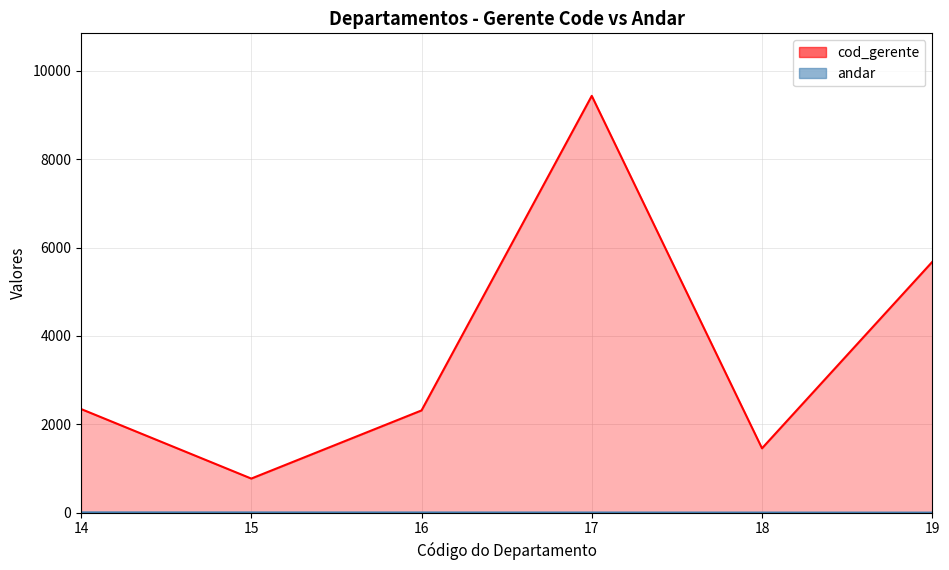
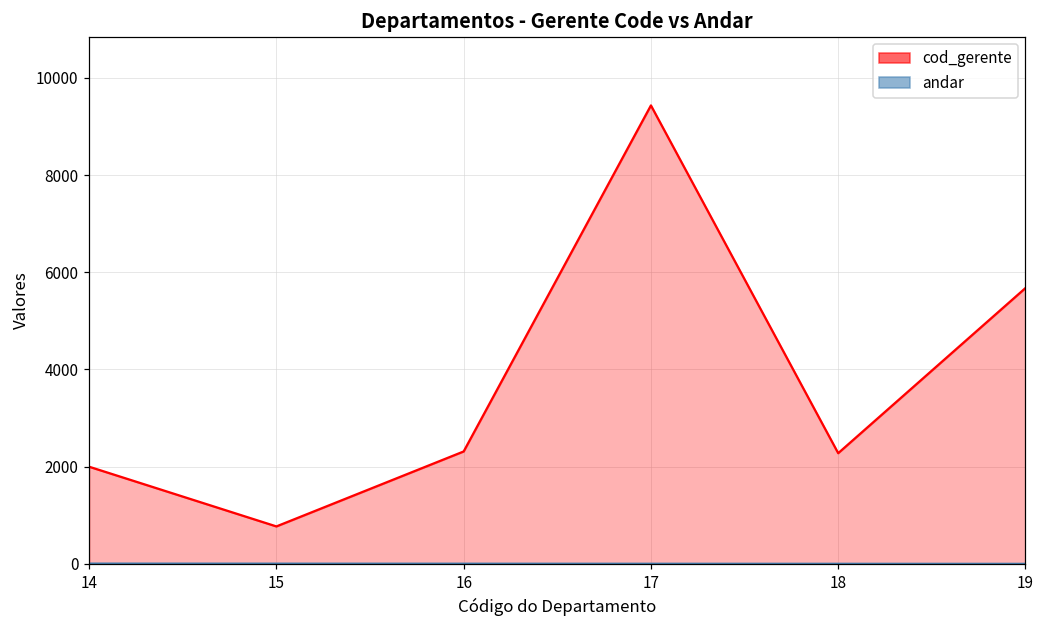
cod_gerente, 14: 2300 -> 2000
cod_gerente, 18: 1500 -> 2300
